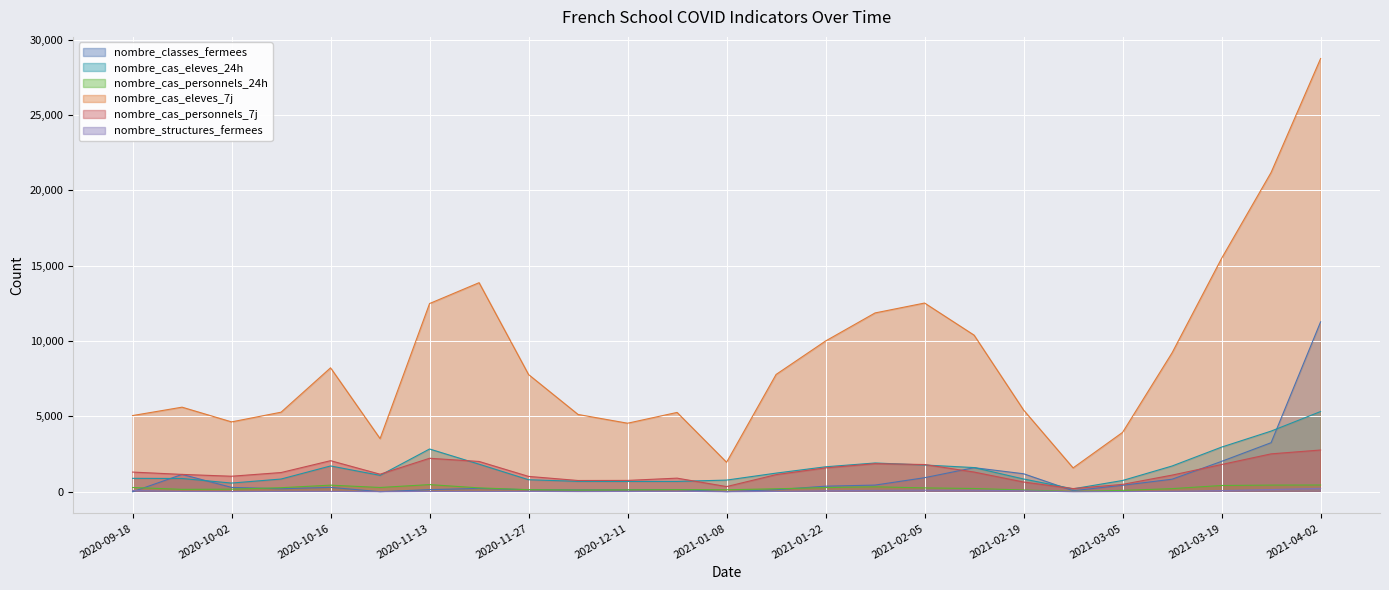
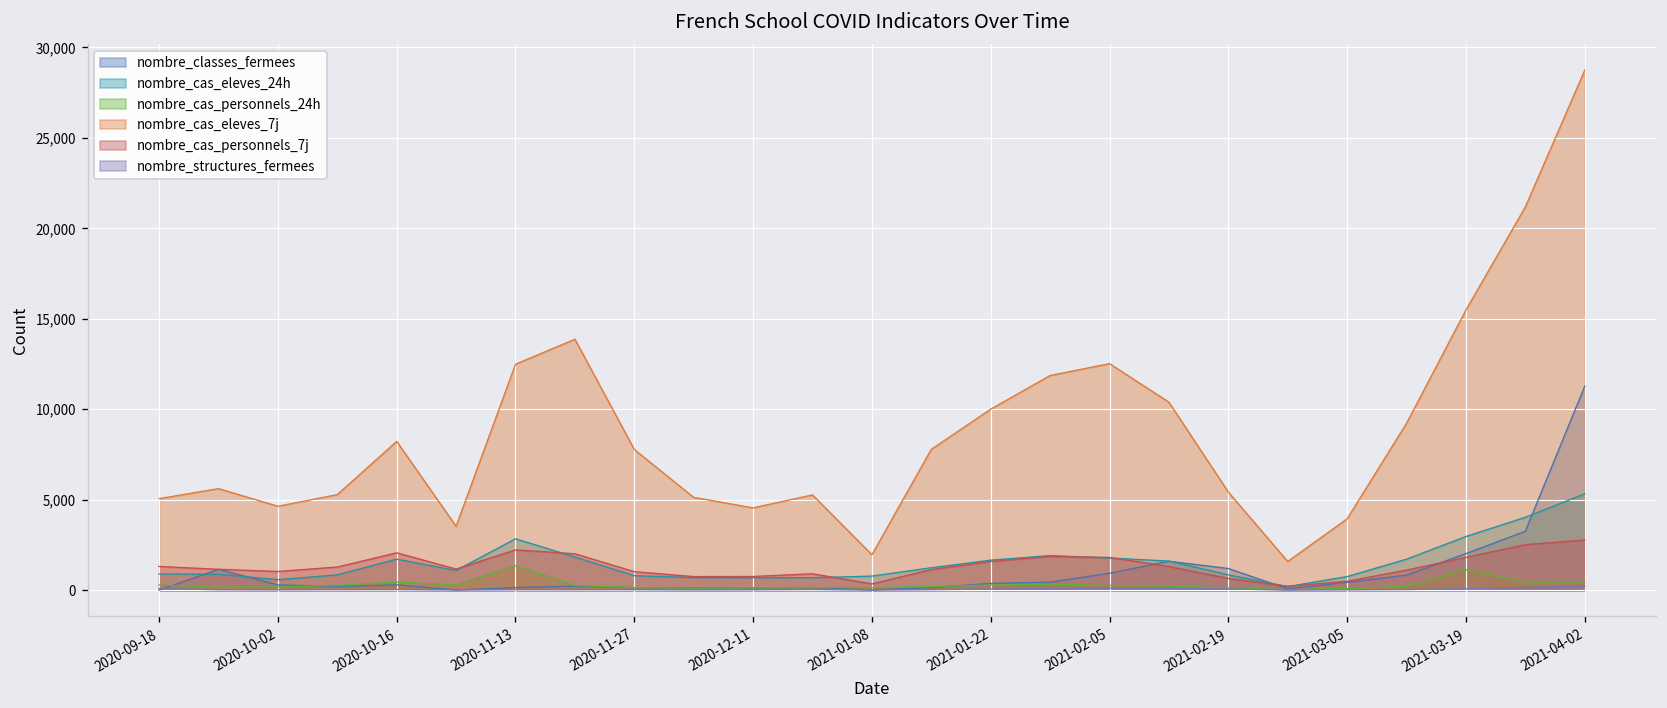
nombre_cas_personnels_24h, 2020-11-13: 500 -> 1,400
nombre_cas_personnels_24h, 2021-03-19: 400 -> 1,100
